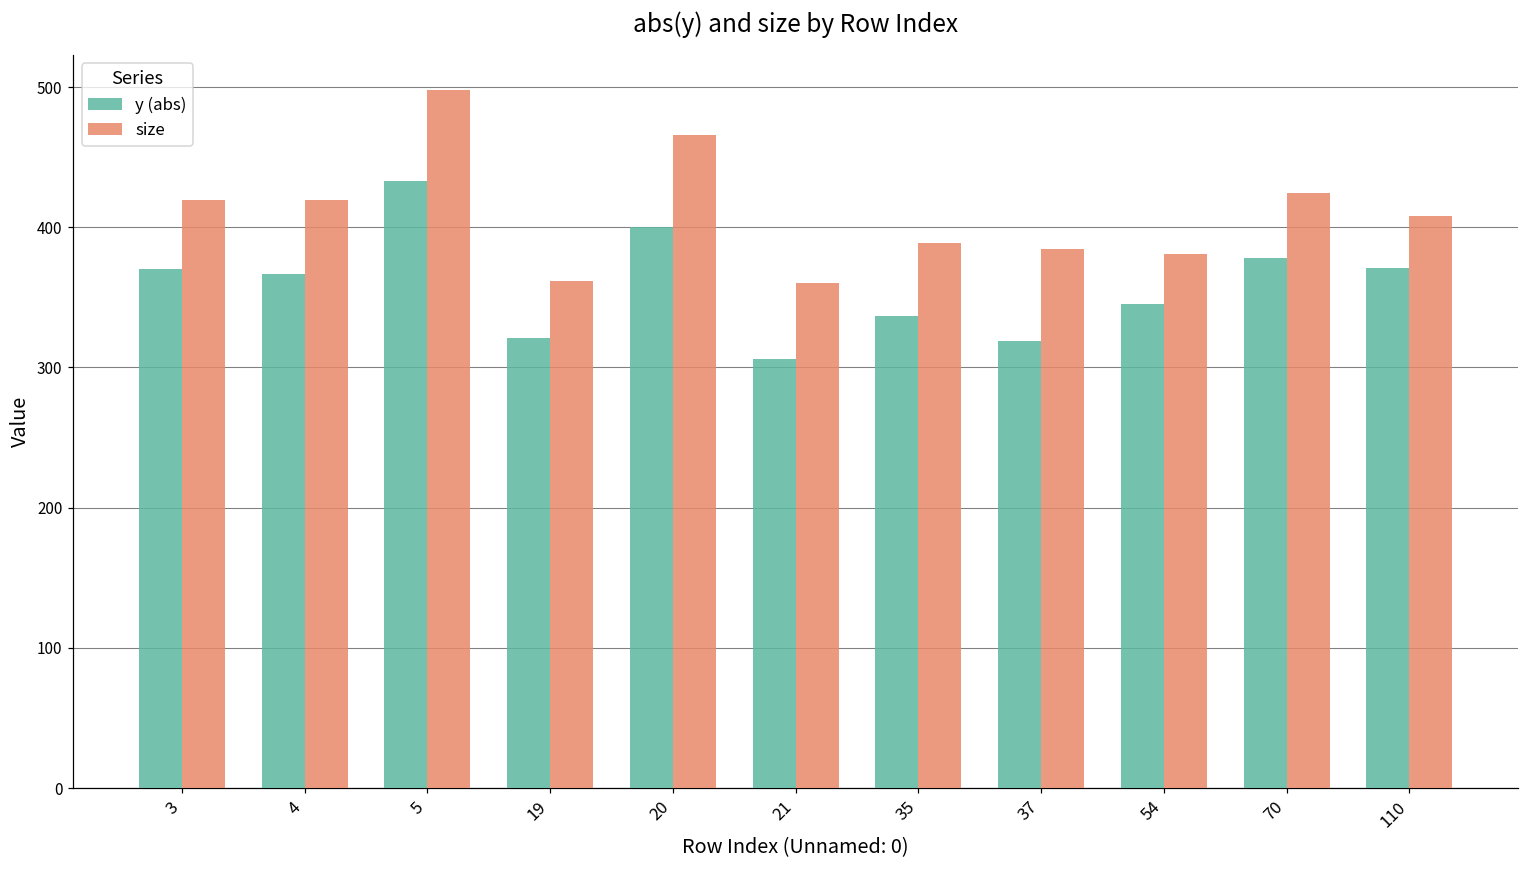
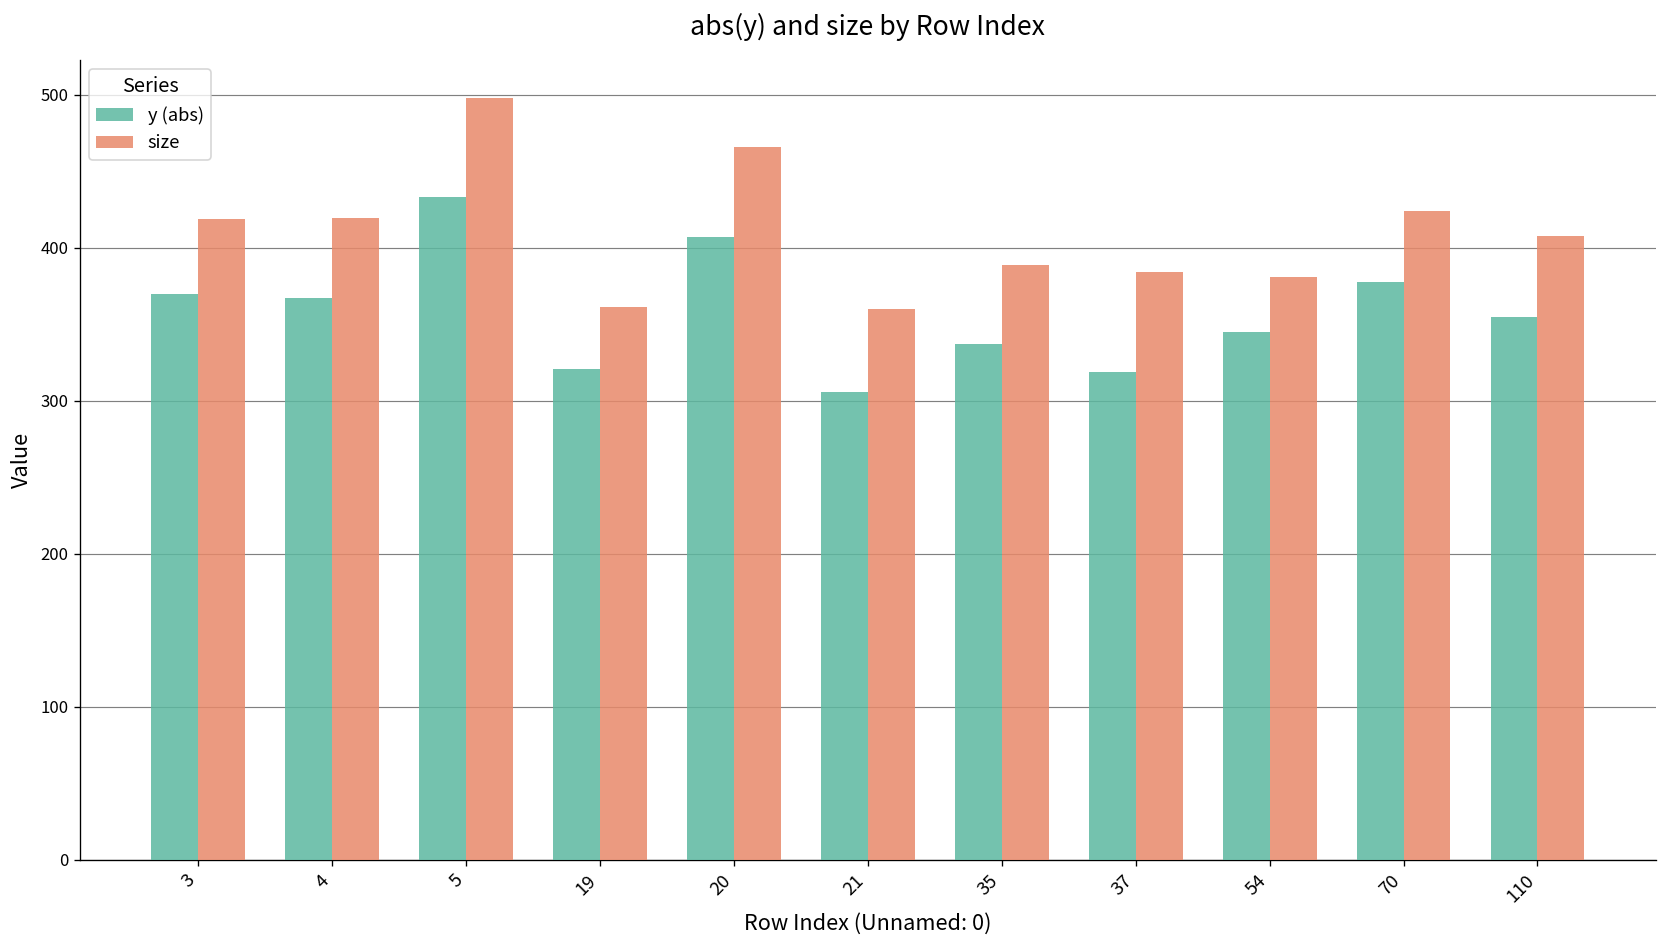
y (abs), 20: 400 -> 407
y (abs), 110: 371 -> 355
